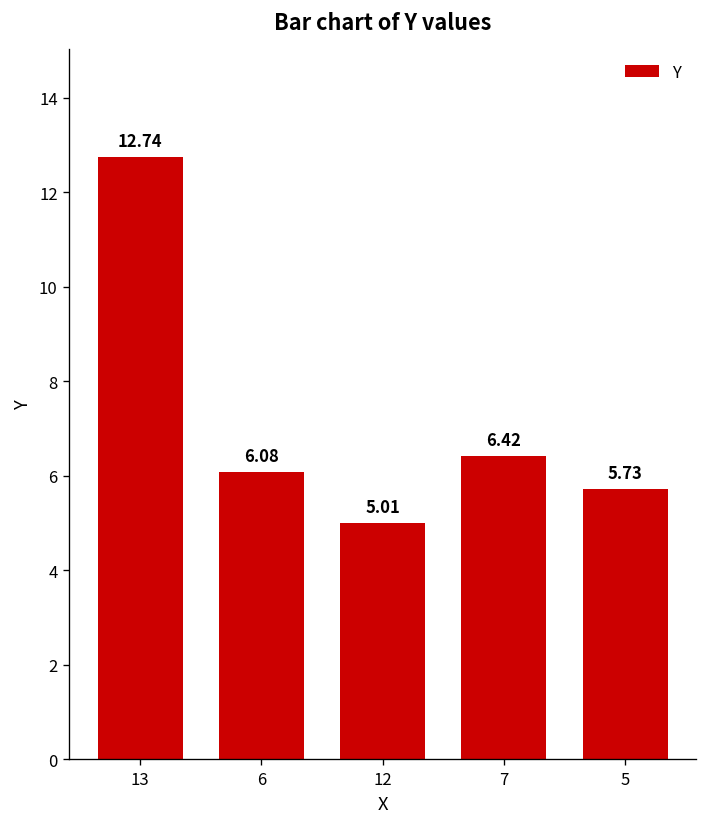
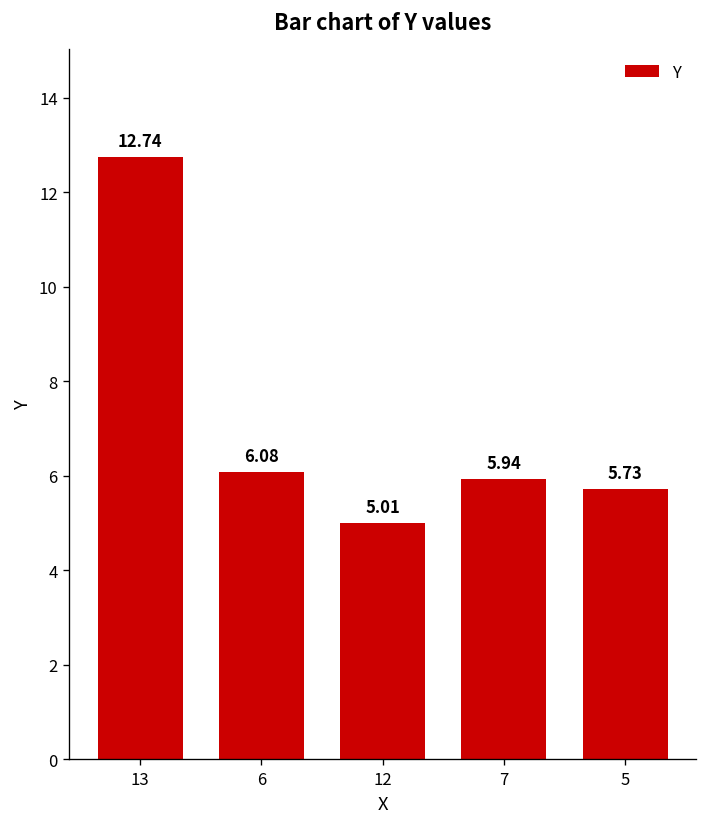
7: 6.42 -> 5.94
